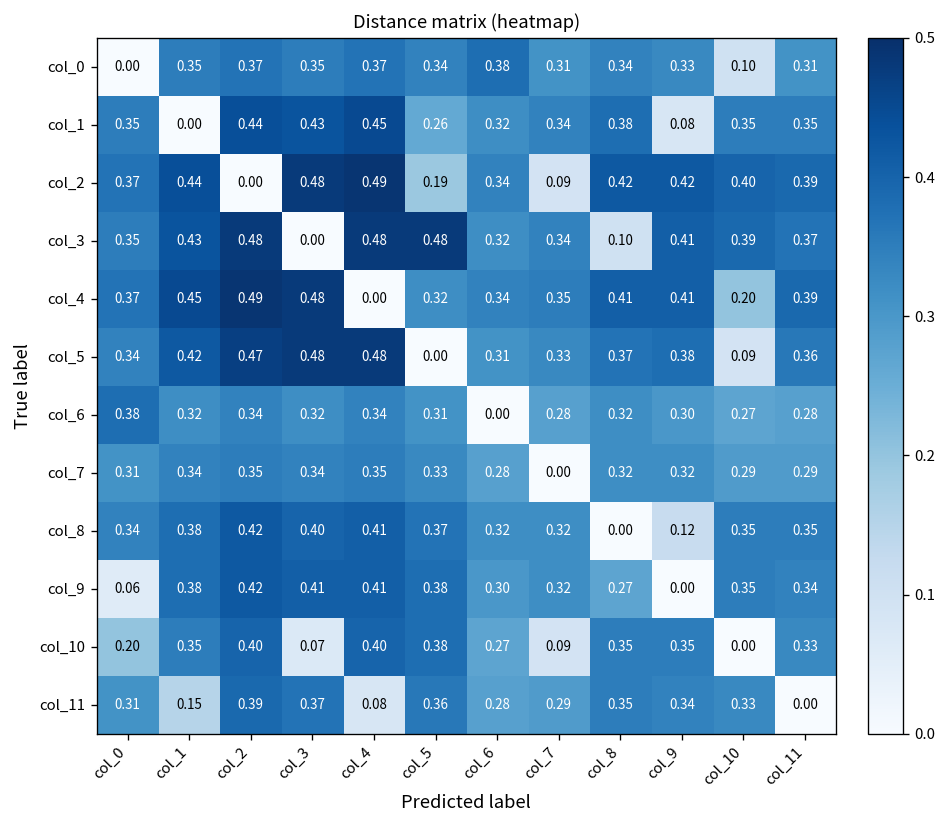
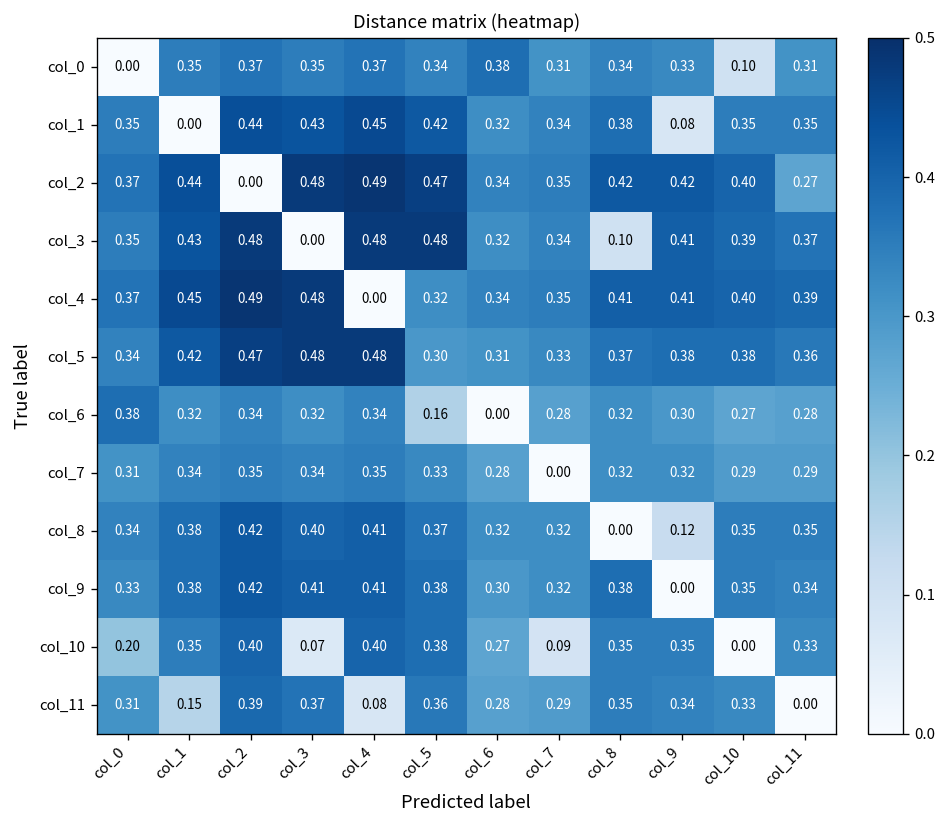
col_1, col_5: 0.26 -> 0.42
col_2, col_5: 0.19 -> 0.47
col_2, col_7: 0.09 -> 0.35
col_2, col_11: 0.39 -> 0.27
col_4, col_10: 0.20 -> 0.40
col_5, col_5: 0.00 -> 0.30
col_5, col_10: 0.09 -> 0.38
col_6, col_5: 0.31 -> 0.16
col_9, col_0: 0.06 -> 0.33
col_9, col_8: 0.27 -> 0.38
